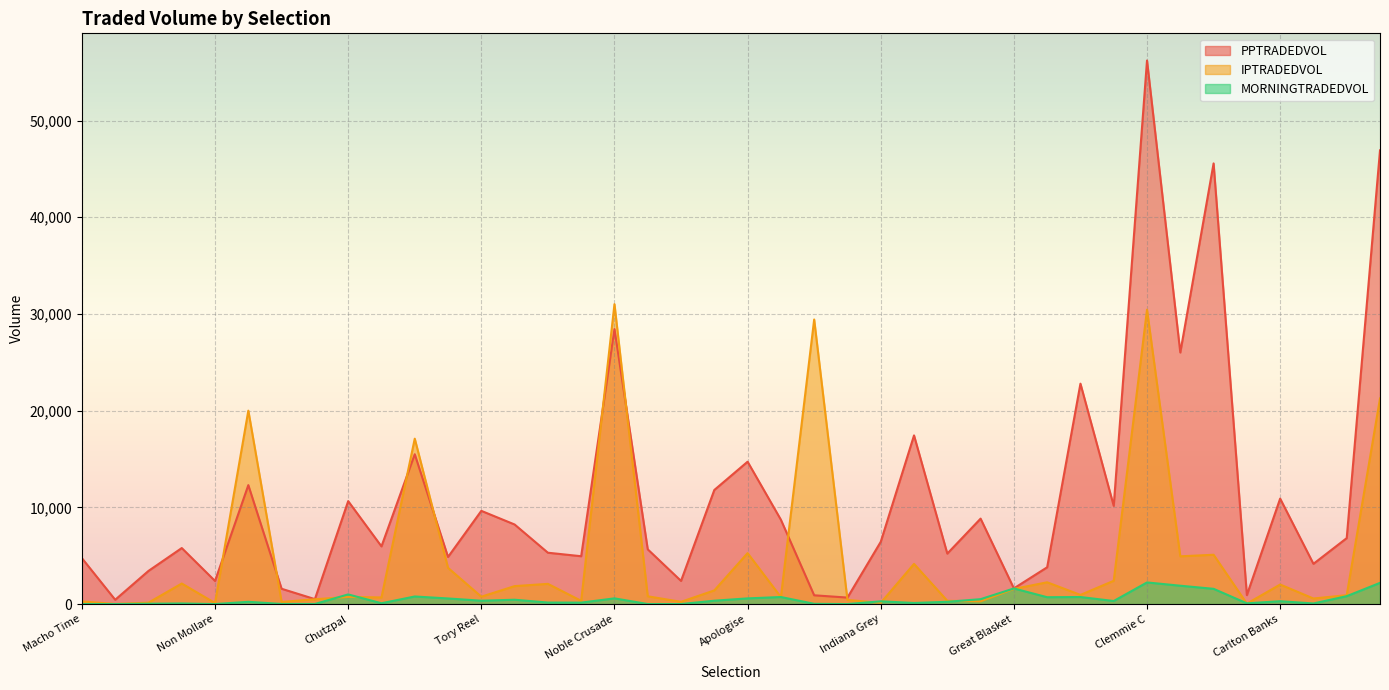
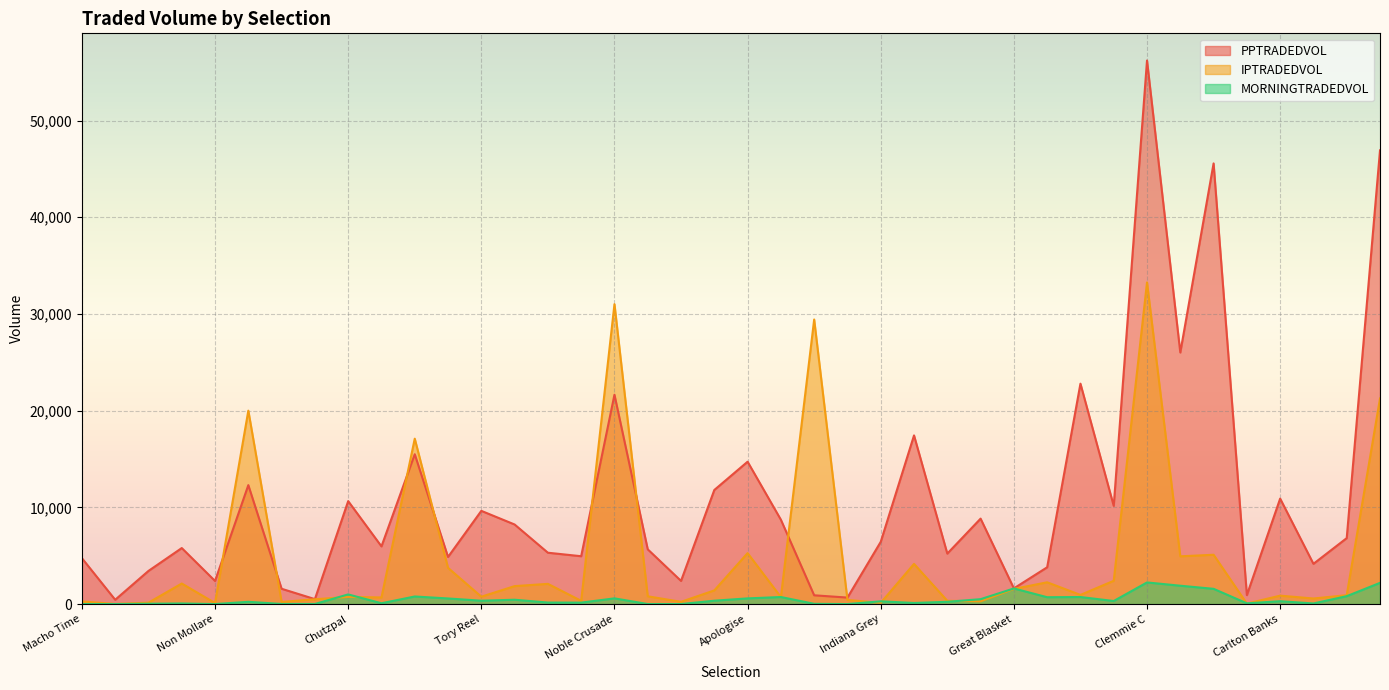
PPTRADEDVOL, Noble Crusade: 28,000 -> 22,000
IPTRADEDVOL, Clemmie C: 30,000 -> 33,000
IPTRADEDVOL, Carlton Banks: 2,000 -> 1,000
